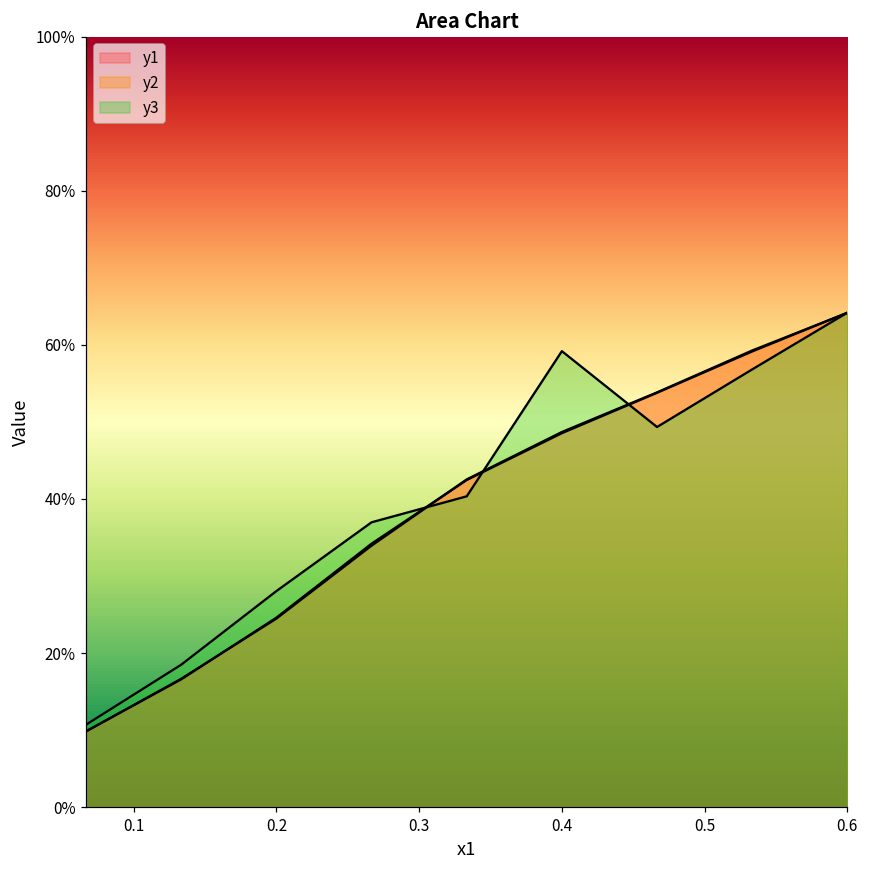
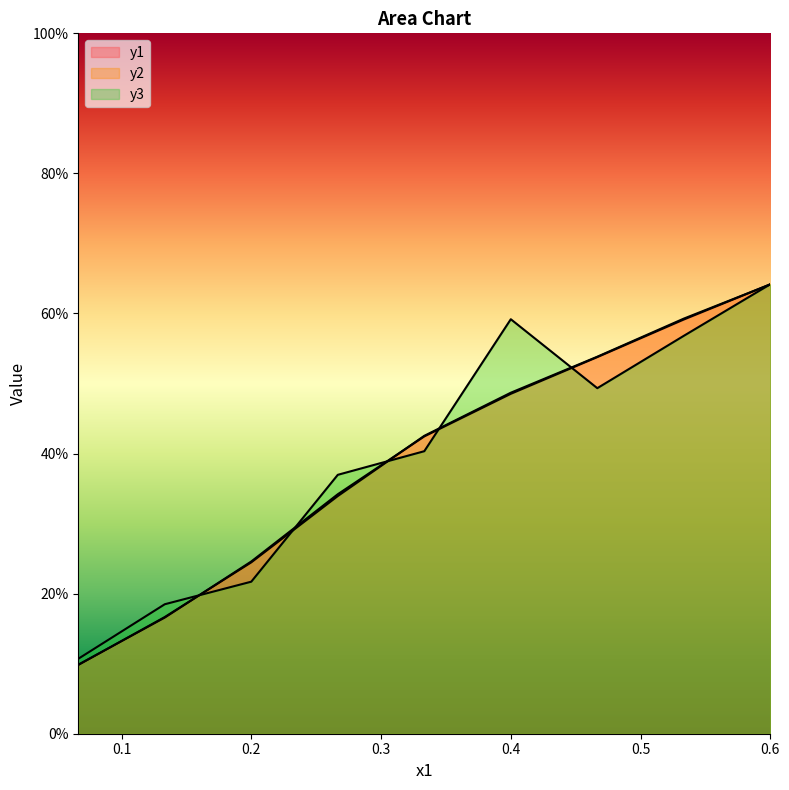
y3, 0.2: 28% -> 22%
